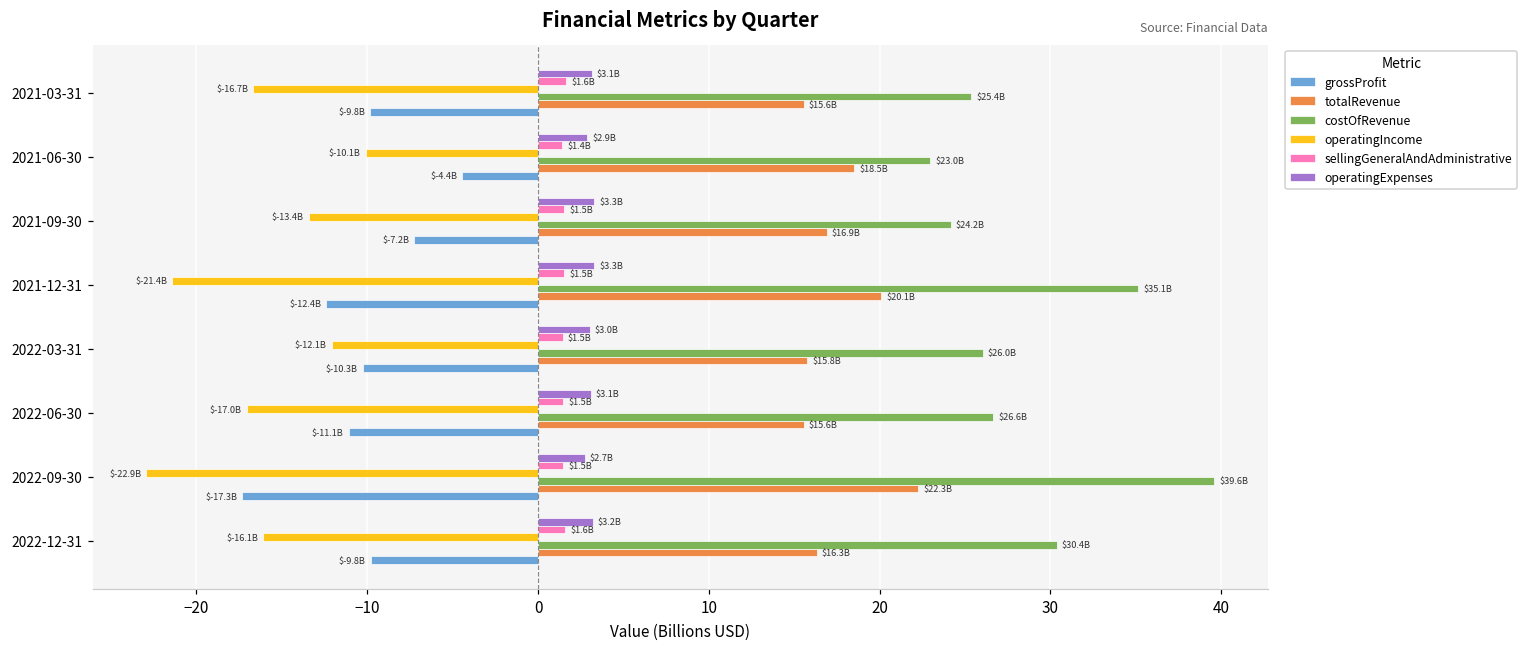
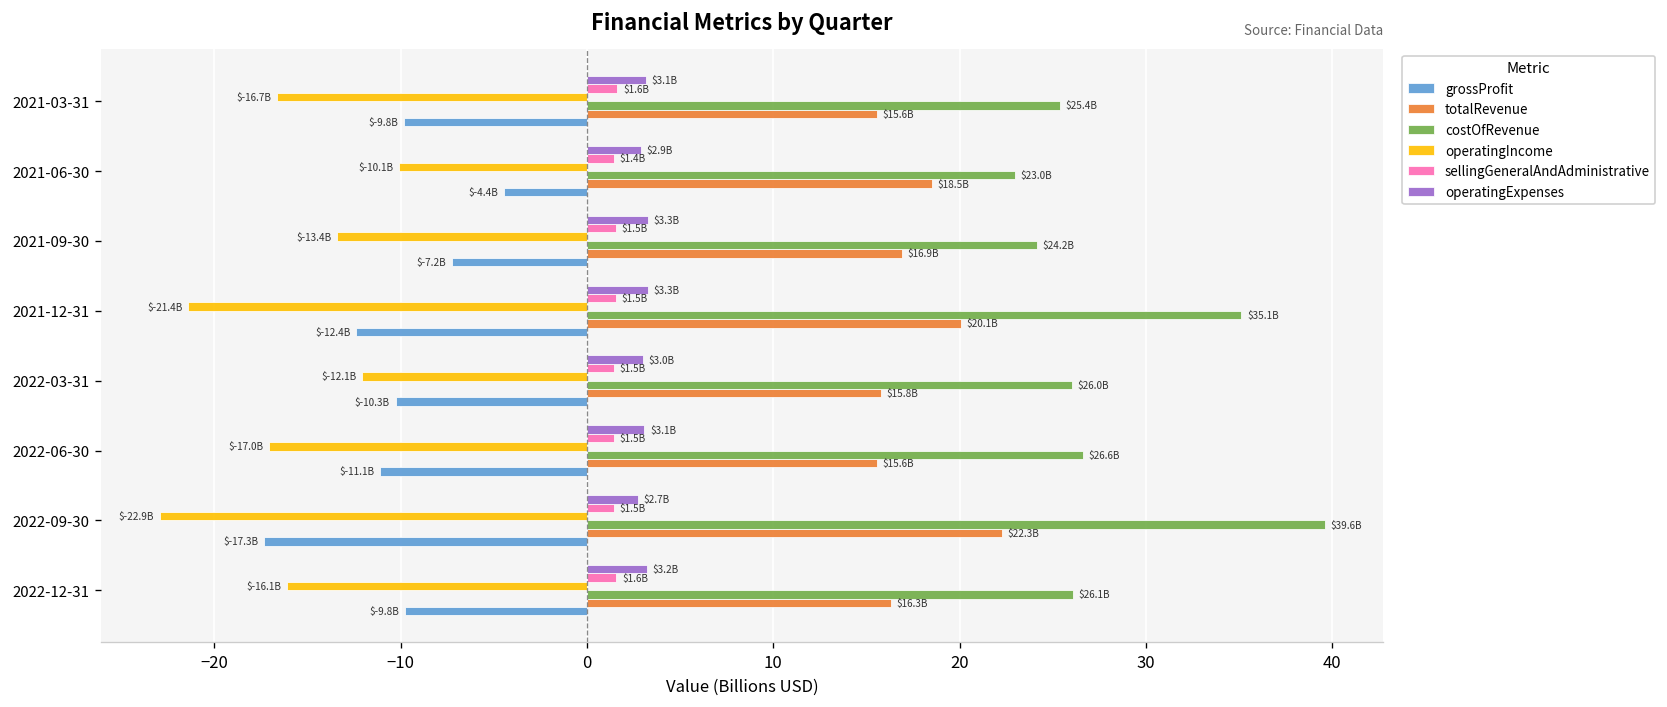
costOfRevenue, 2022-12-31: $30.4B -> $26.1B
